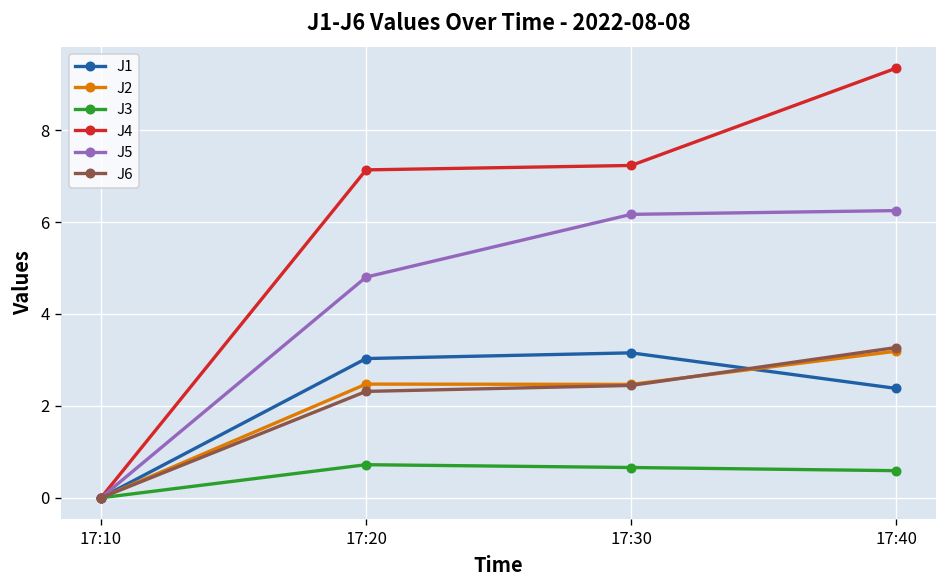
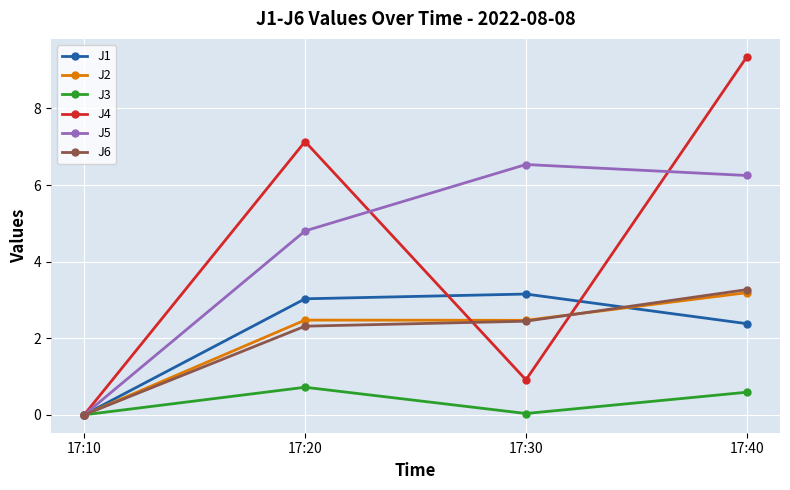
J3, 17:30: 0.7 -> 0.0
J4, 17:30: 7.2 -> 0.9
J5, 17:30: 6.2 -> 6.5
